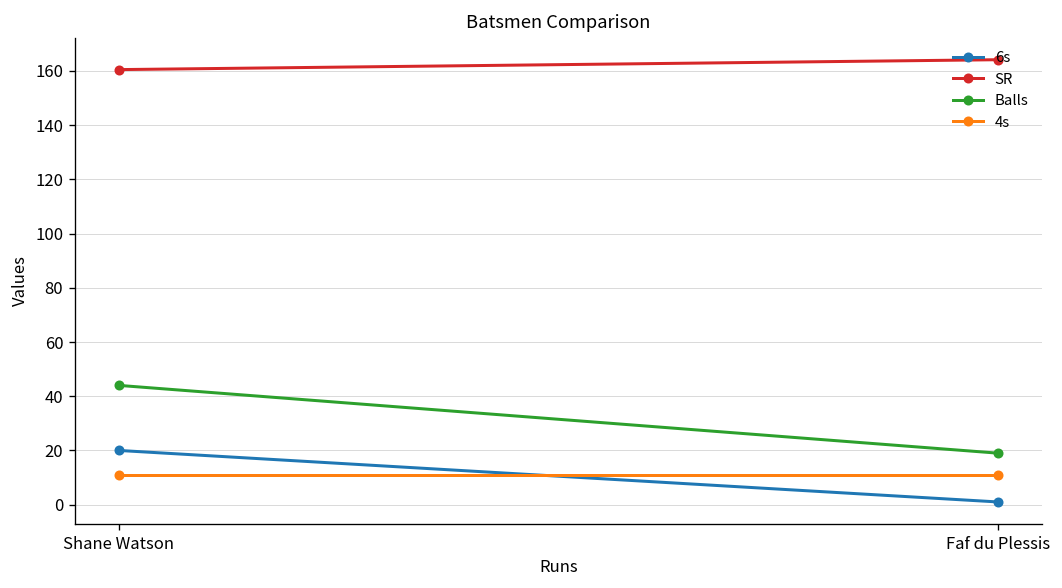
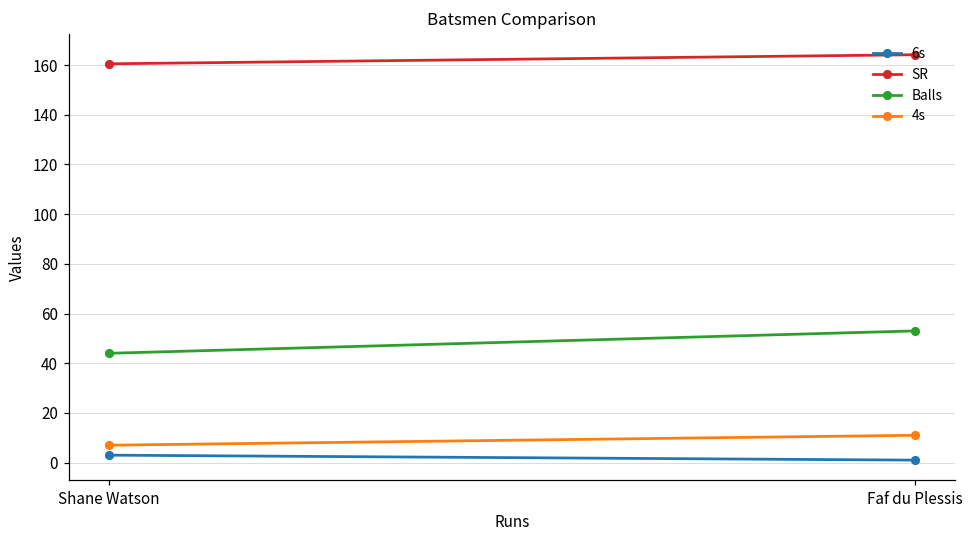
6s, Shane Watson: 20 -> 3
4s, Shane Watson: 11 -> 7
Balls, Faf du Plessis: 19 -> 53
